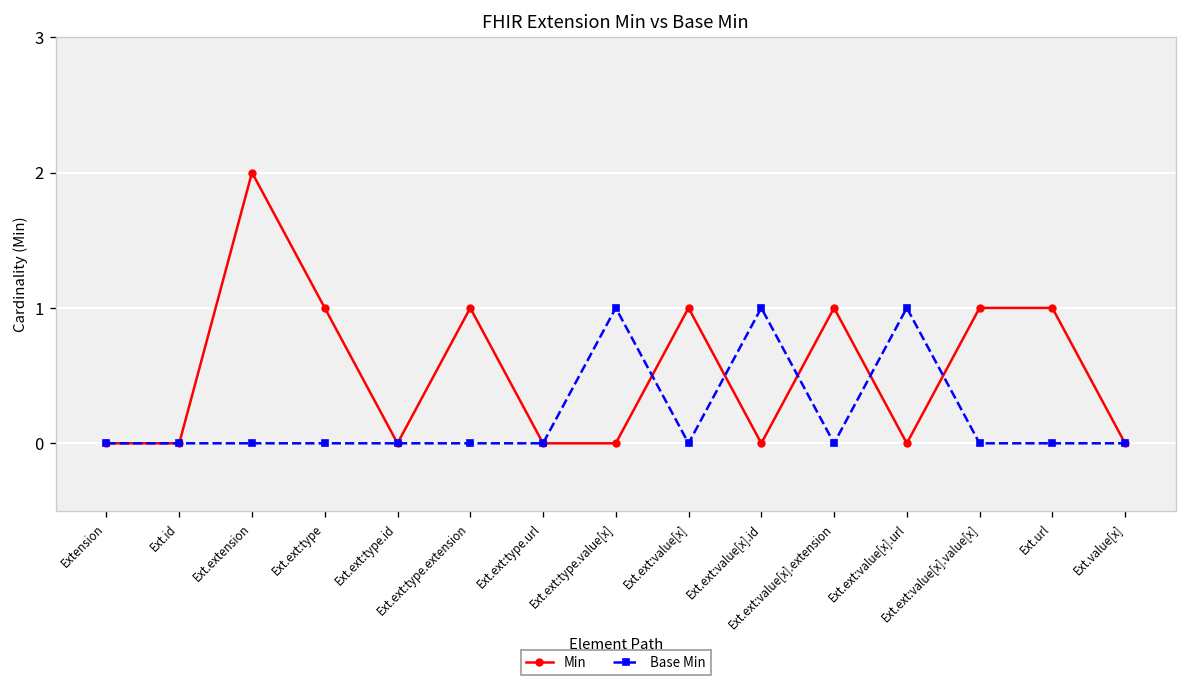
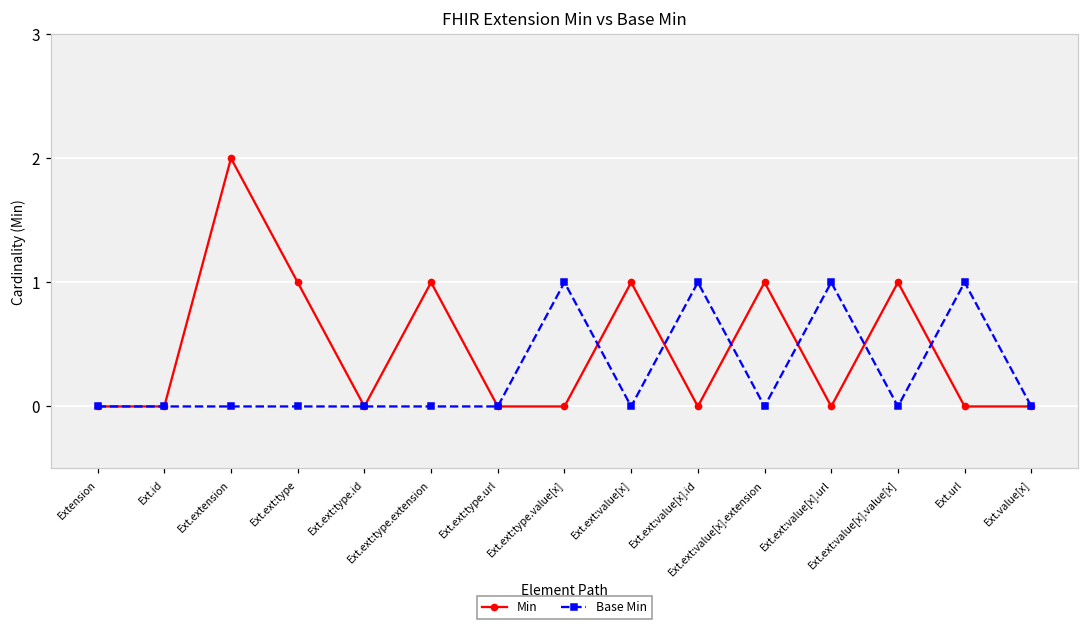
Min, Ext.url: 1 -> 0
Base Min, Ext.url: 0 -> 1
